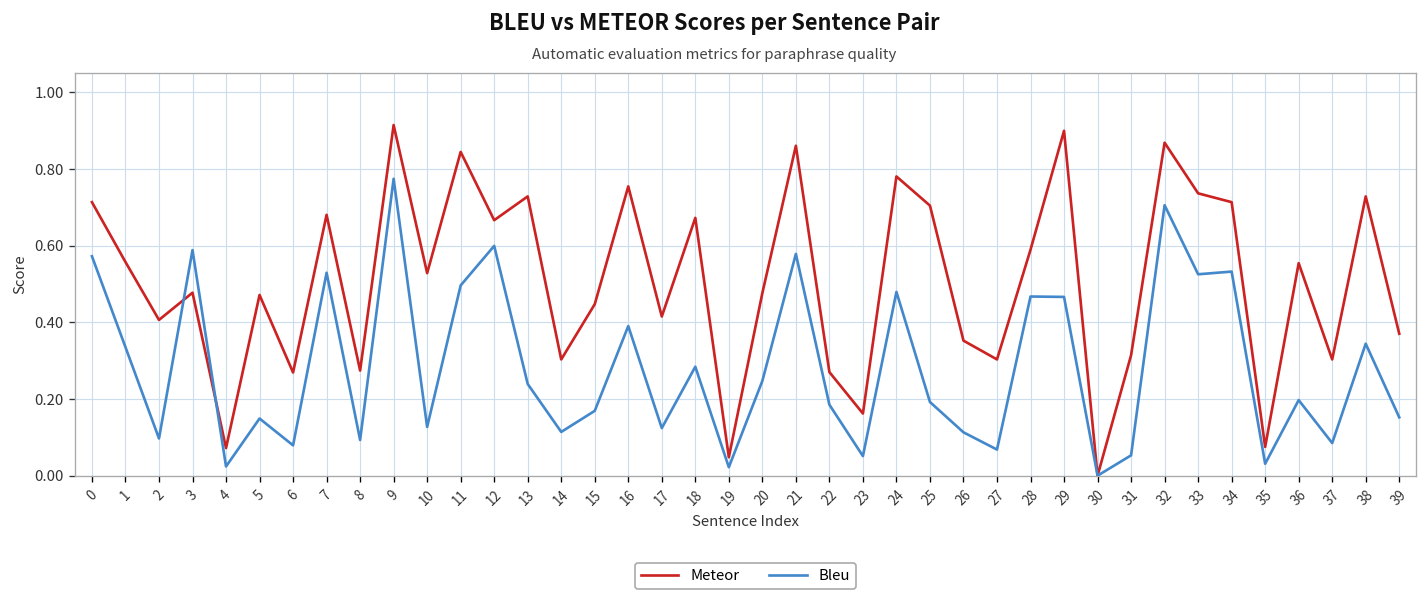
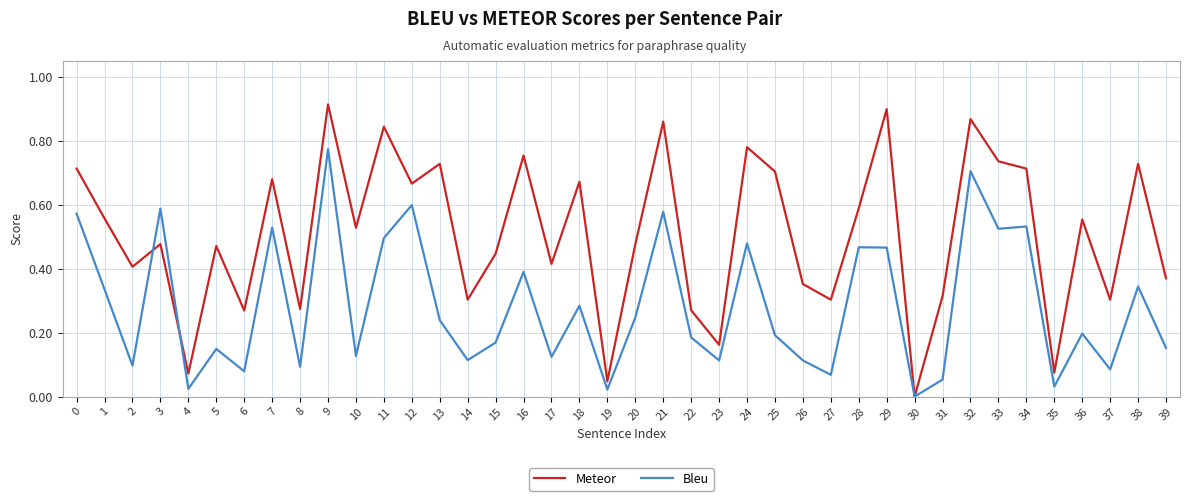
Bleu, 23: 0.05 -> 0.11
